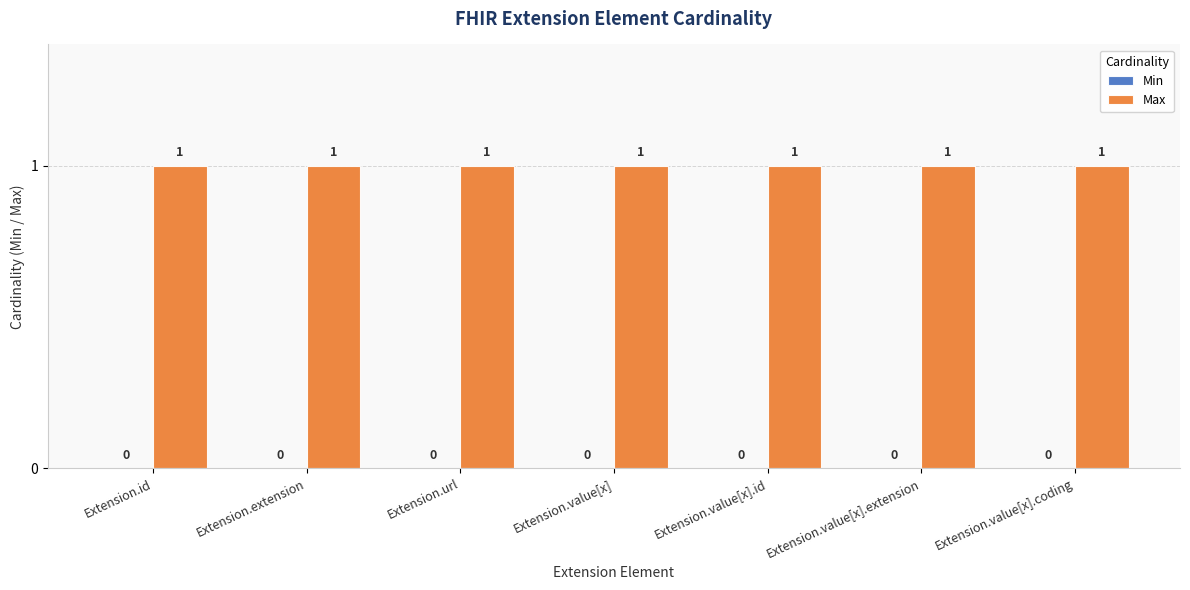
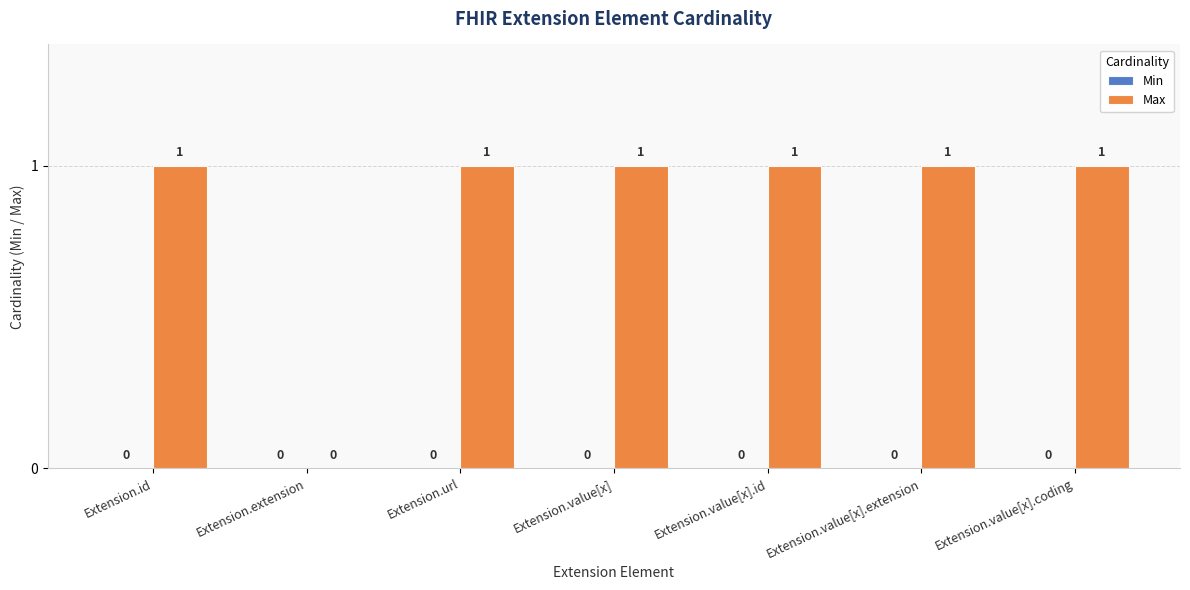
Max, Extension.extension: 1 -> 0
